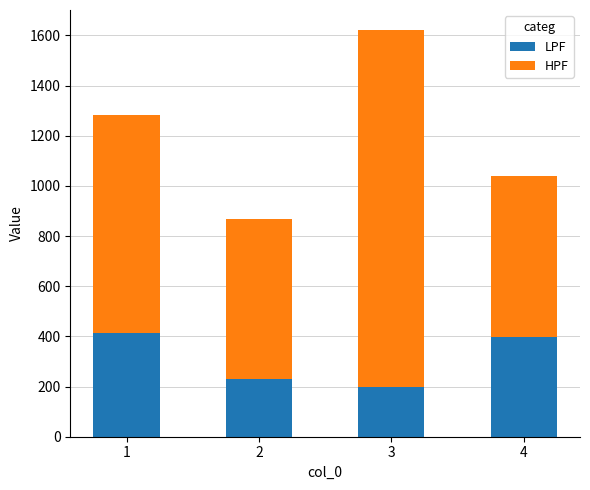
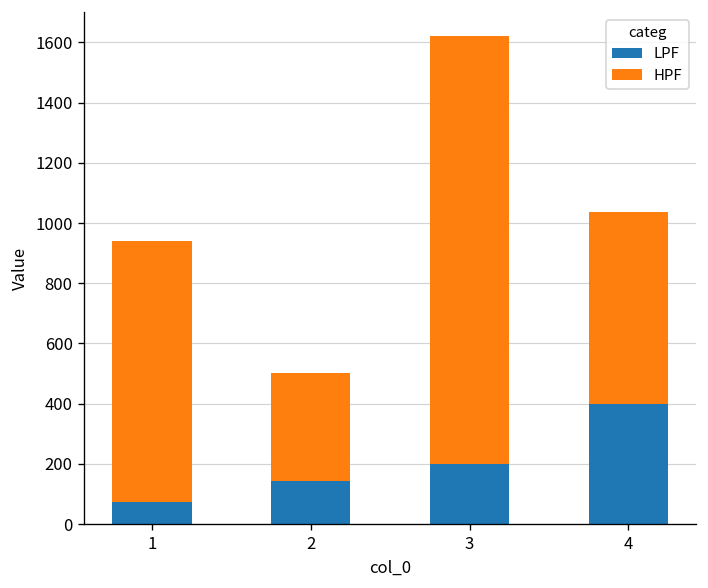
LPF, 1: 410 -> 70
LPF, 2: 230 -> 140
HPF, 2: 640 -> 360
